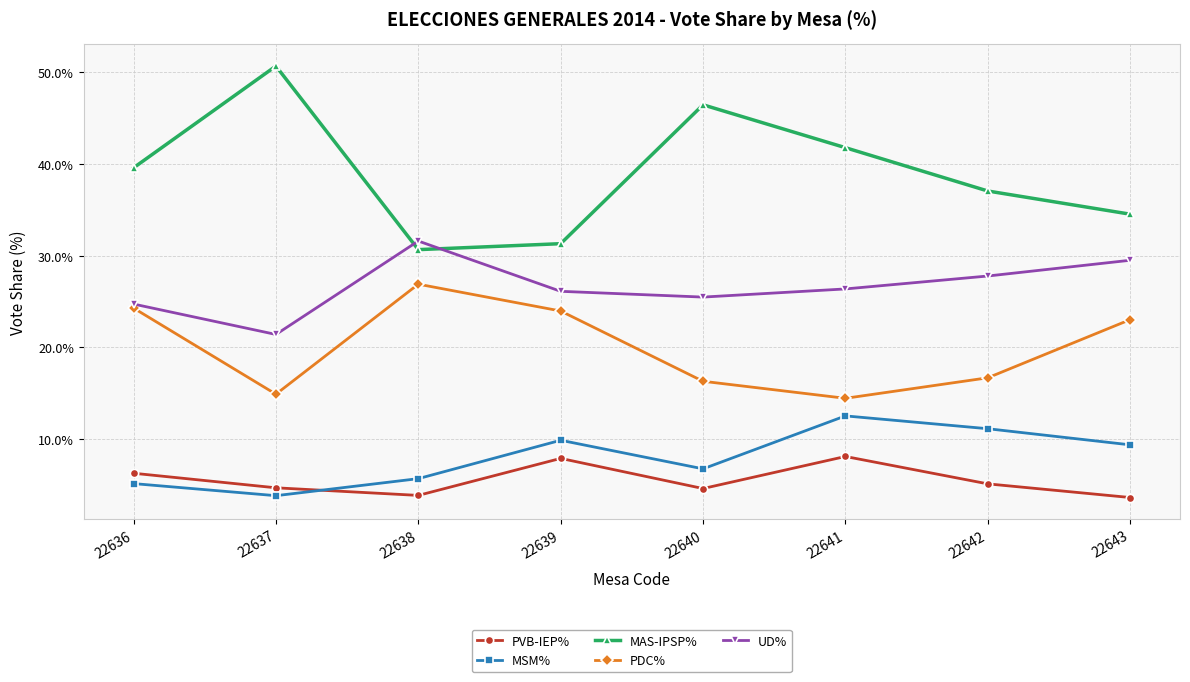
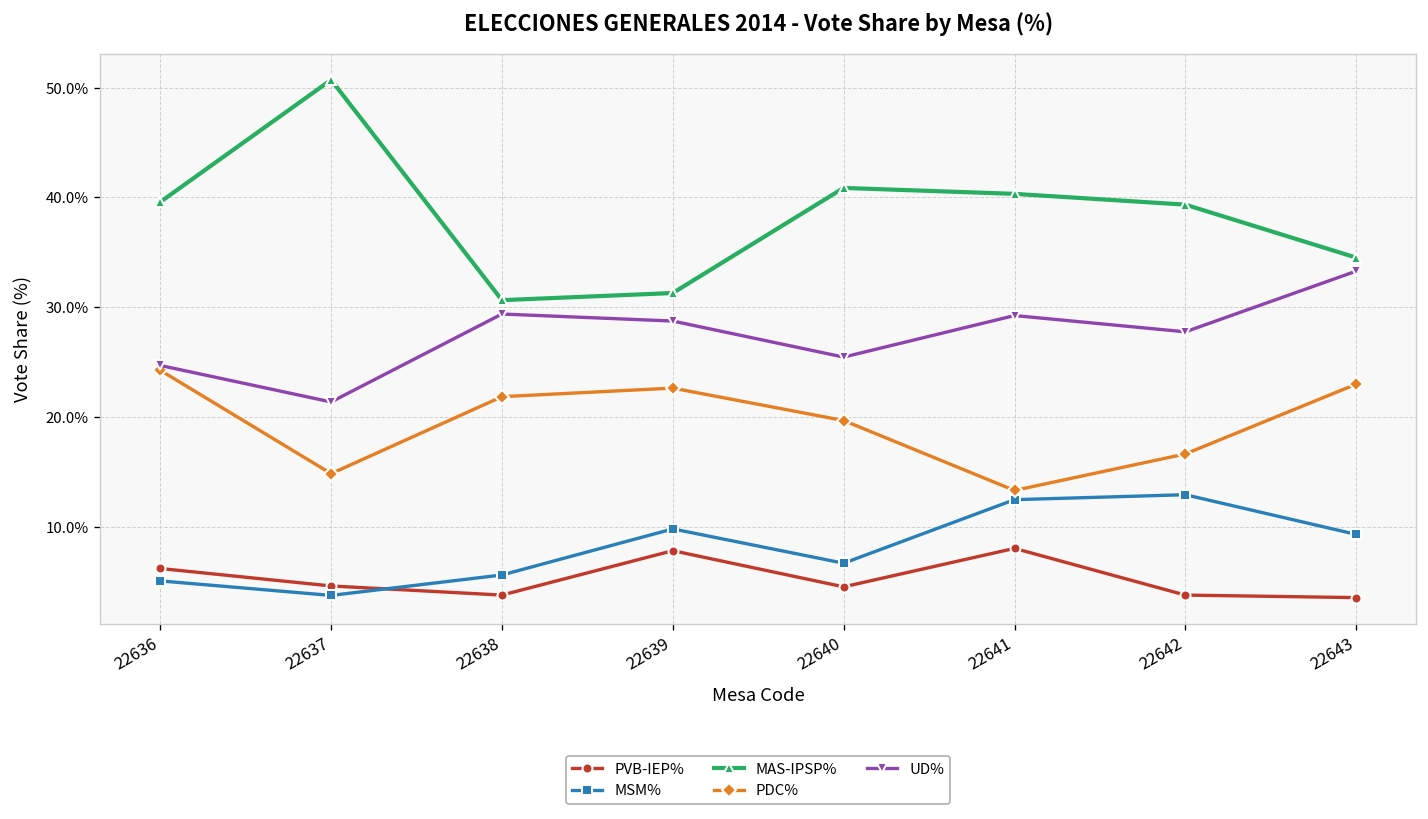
PDC%, 22638: 27% -> 22%
UD%, 22638: 32% -> 29%
PDC%, 22639: 24% -> 23%
UD%, 22639: 26% -> 29%
MAS-IPSP%, 22640: 46% -> 41%
PDC%, 22640: 16% -> 20%
MAS-IPSP%, 22641: 42% -> 40%
PDC%, 22641: 14% -> 13%
UD%, 22641: 26% -> 29%
PVB-IEP%, 22642: 5% -> 4%
MSM%, 22642: 11% -> 13%
MAS-IPSP%, 22642: 37% -> 39%
UD%, 22643: 30% -> 33%
